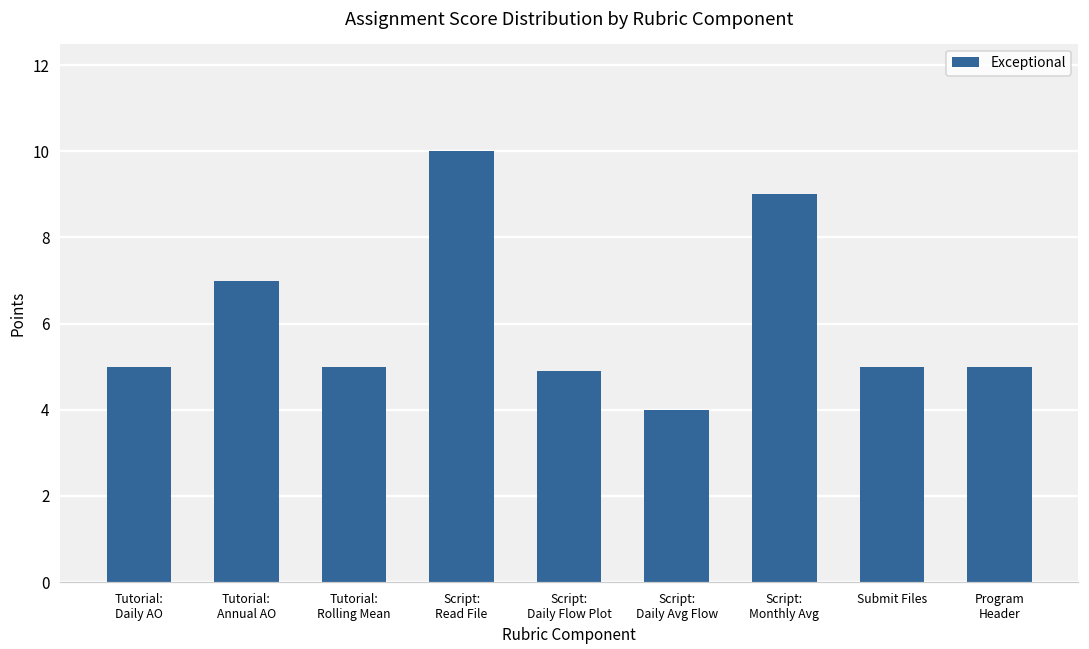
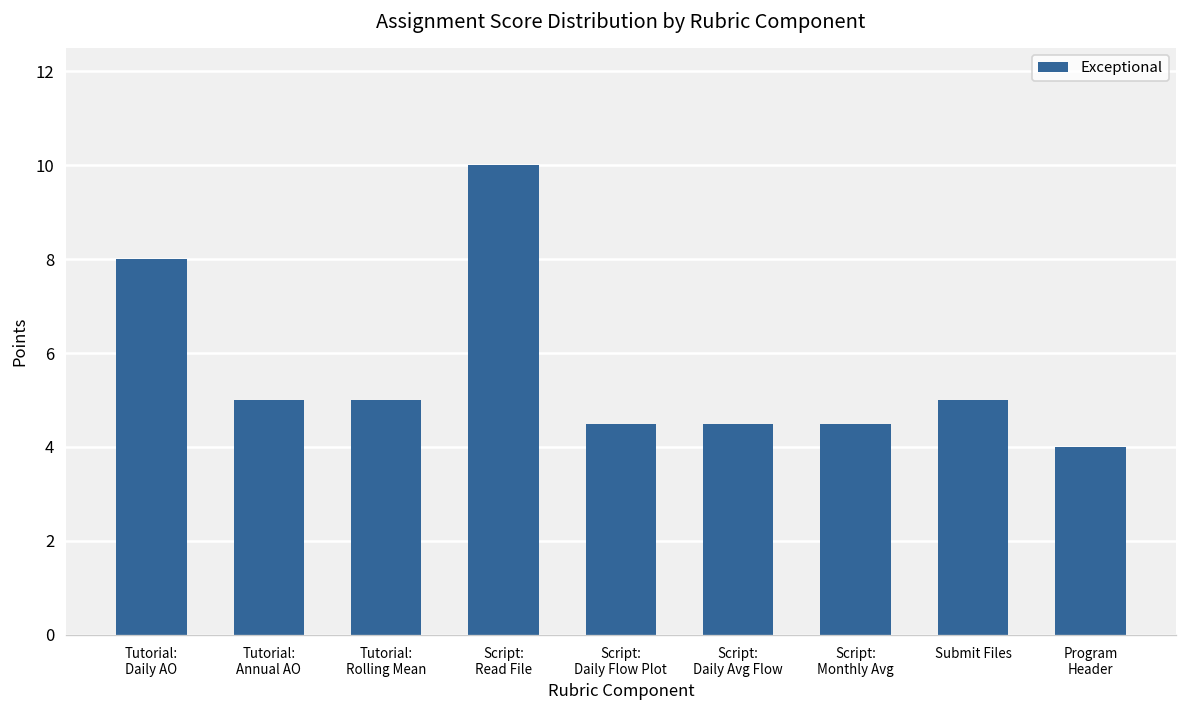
Tutorial: Daily AO: 5 -> 8
Tutorial: Annual AO: 7 -> 5
Script: Daily Flow Plot: 4.9 -> 4.5
Script: Daily Avg Flow: 4.0 -> 4.5
Script: Monthly Avg: 9.0 -> 4.5
Program Header: 5 -> 4
